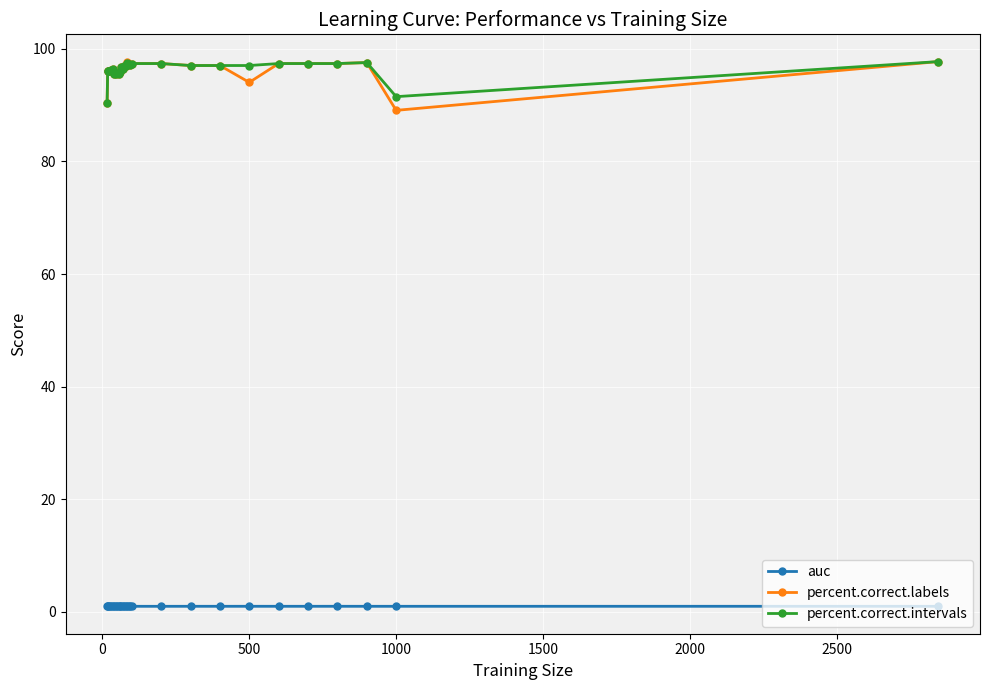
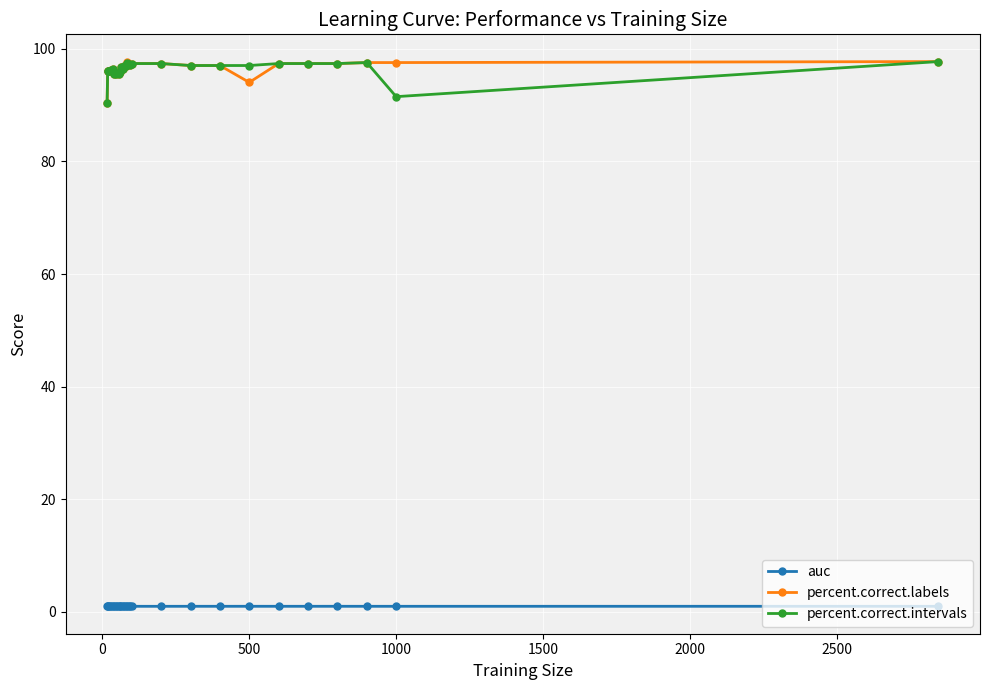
percent.correct.labels, 1000: 89 -> 98
